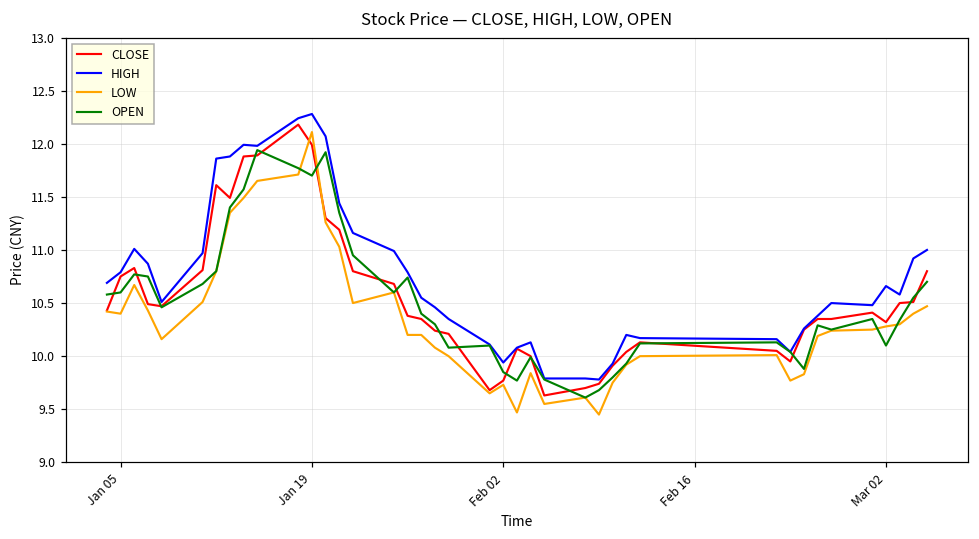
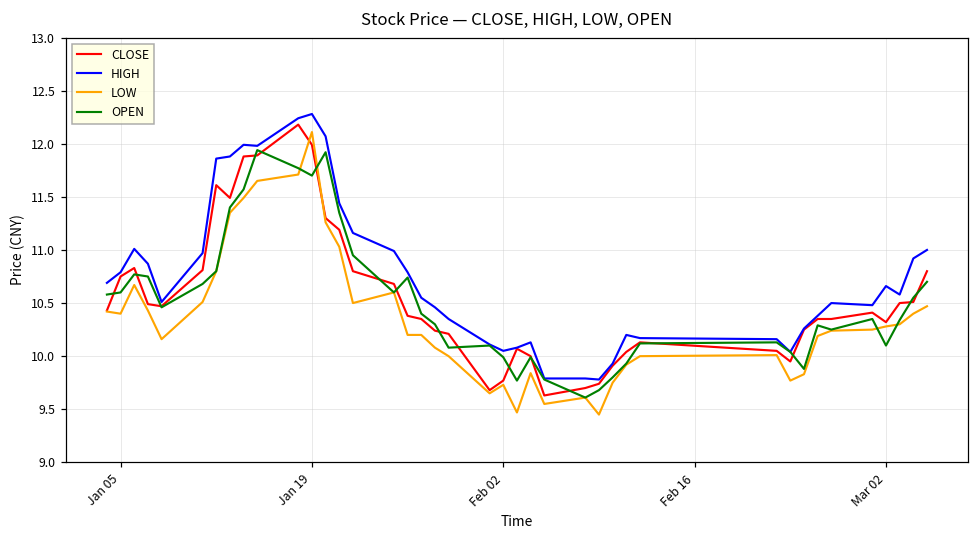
HIGH, Feb 02: 9.9 -> 10.1
OPEN, Feb 02: 9.9 -> 10.0
